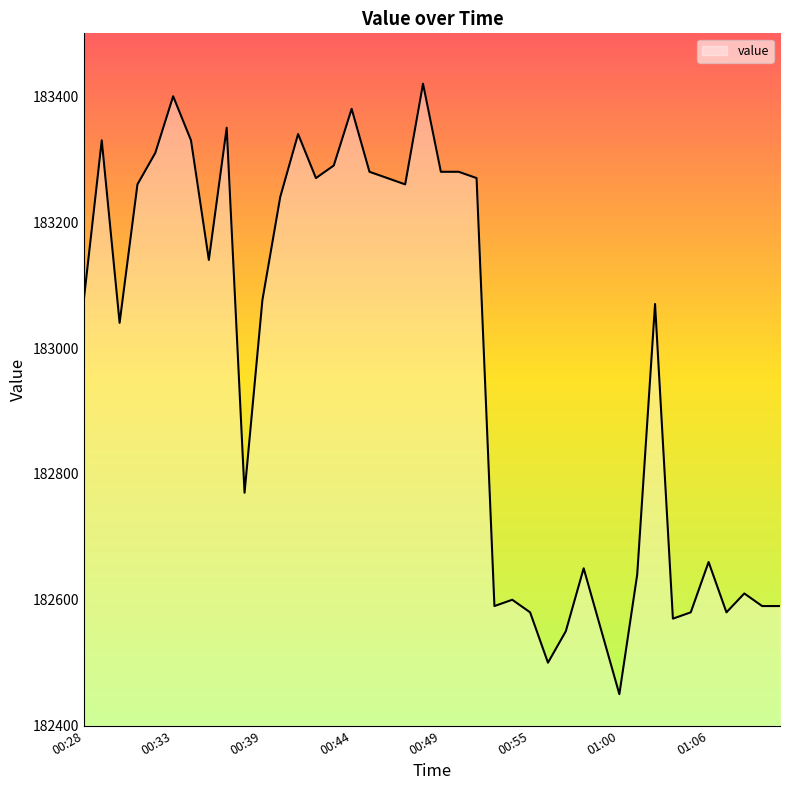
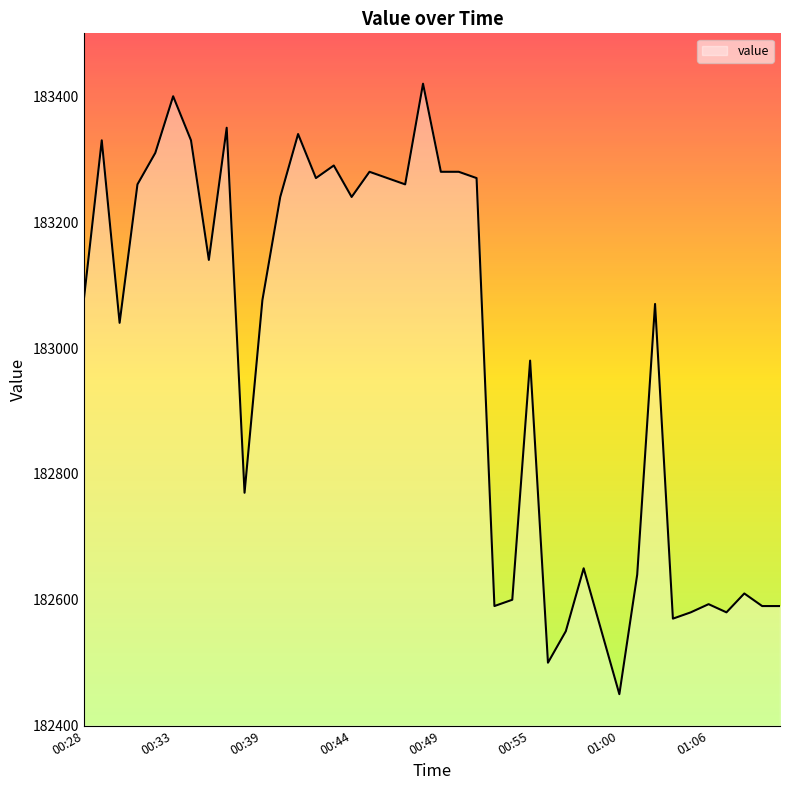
00:44: 183380 -> 183240
00:55: 182580 -> 182980
01:06: 182660 -> 182590
